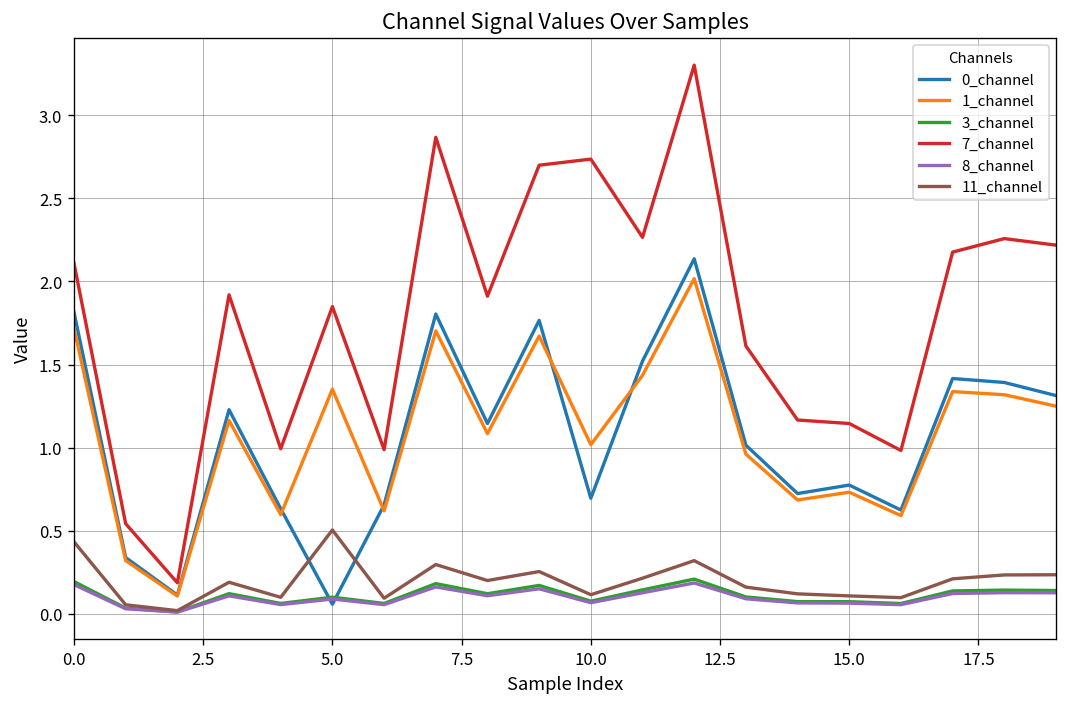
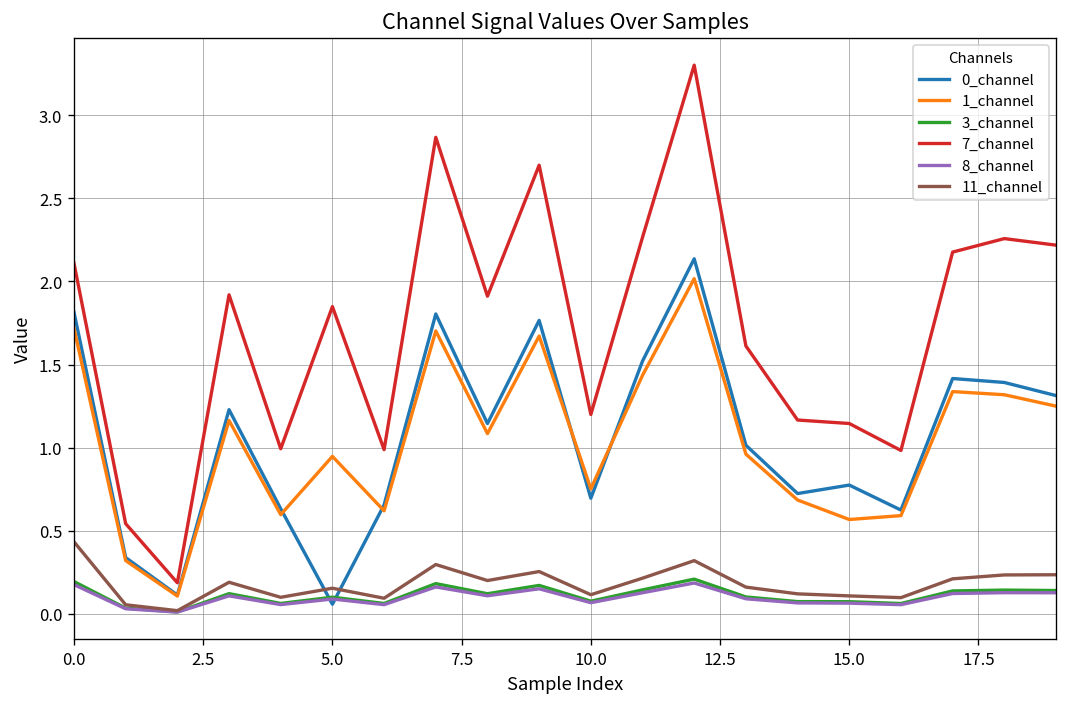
1_channel, 5.0: 1.35 -> 0.95
11_channel, 5.0: 0.50 -> 0.15
1_channel, 10.0: 1.02 -> 0.75
7_channel, 10.0: 2.74 -> 1.20
1_channel, 15.0: 0.73 -> 0.57
